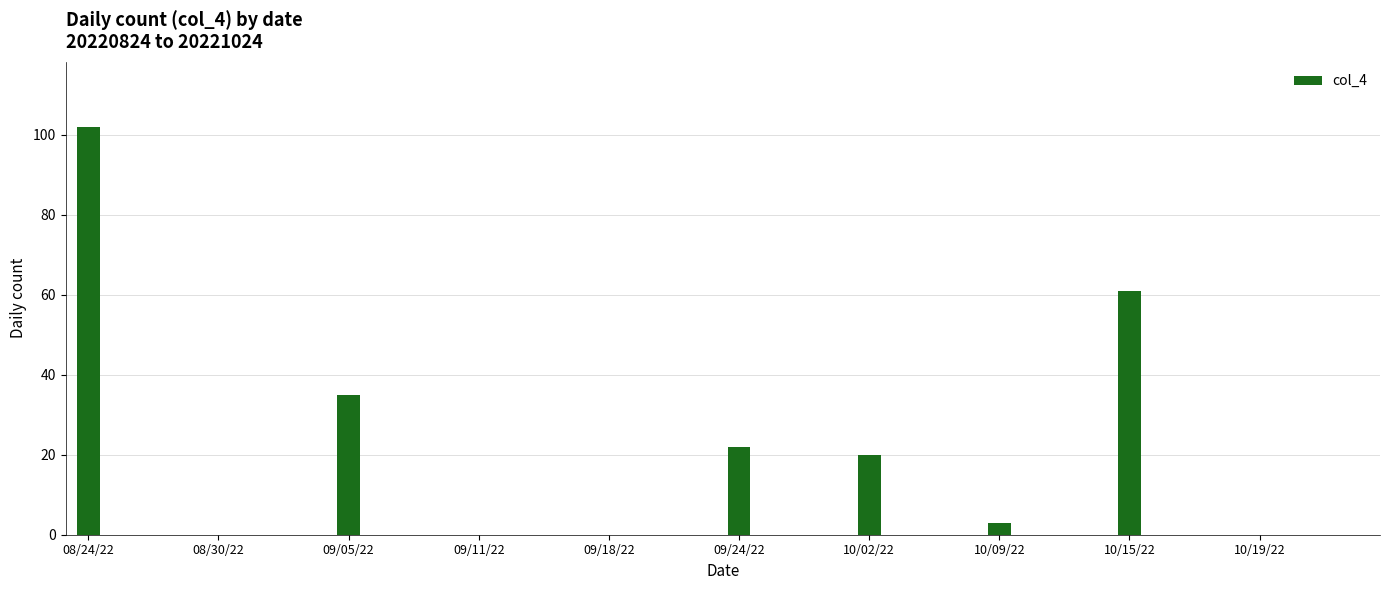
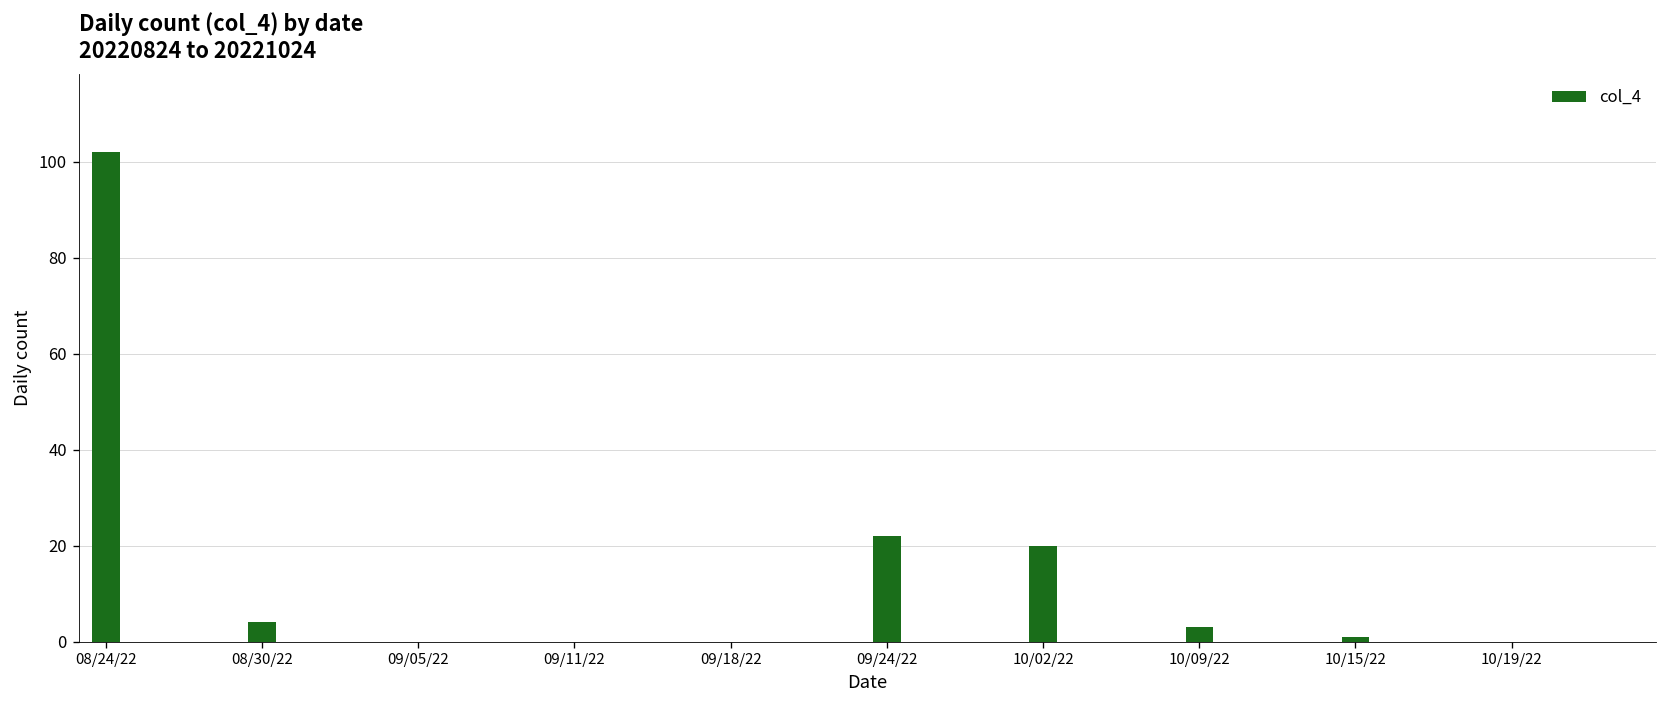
08/30/22: 0 -> 4
09/05/22: 35 -> 0
10/15/22: 61 -> 1
